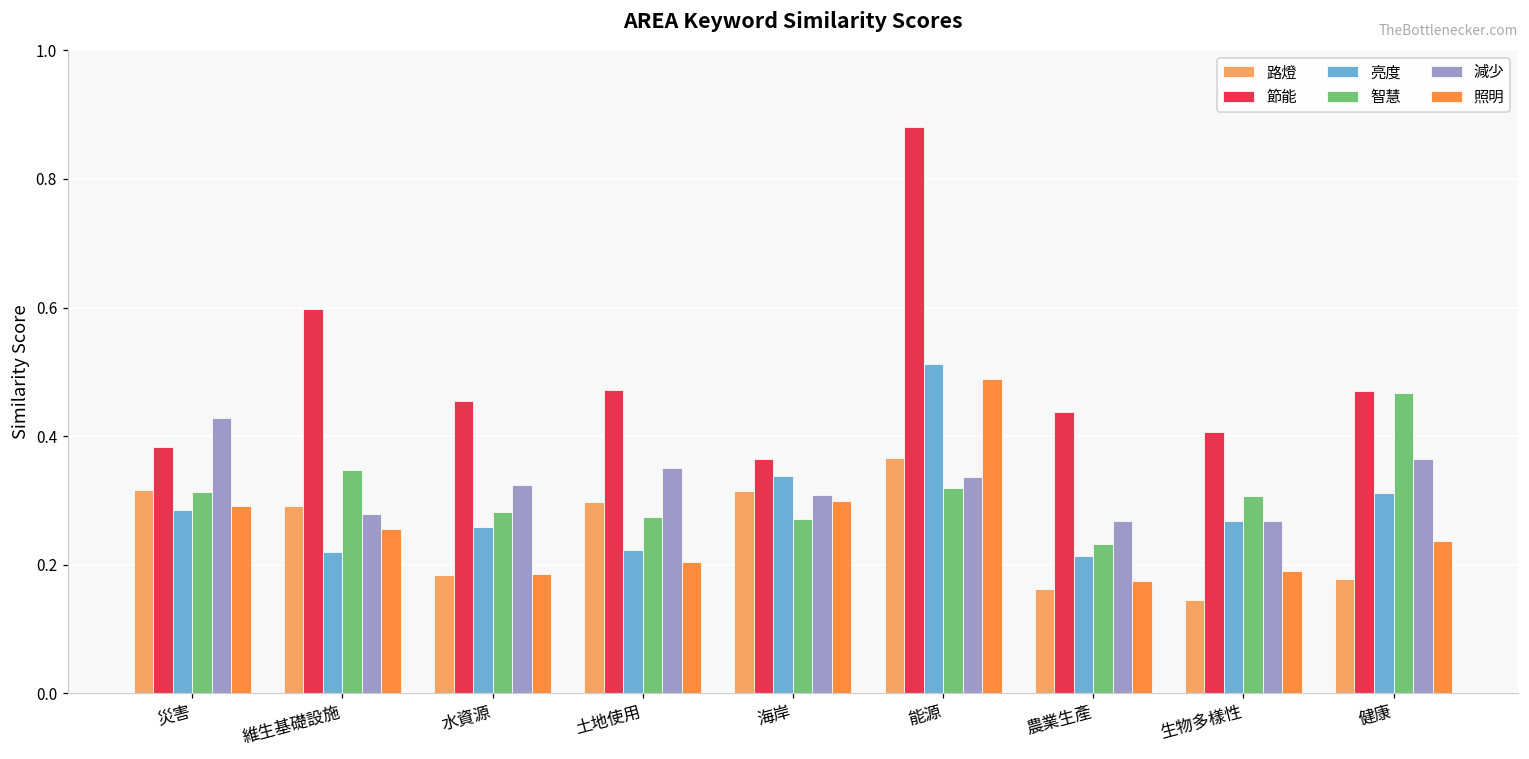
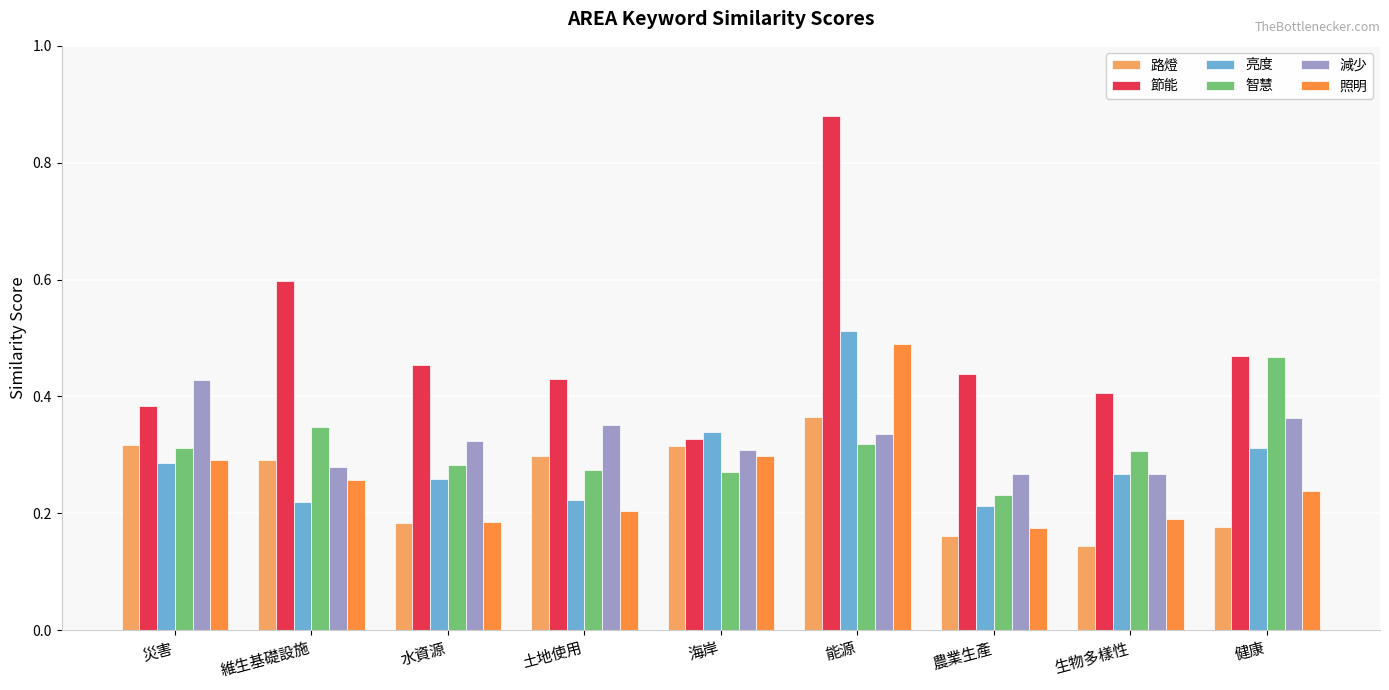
節能, 土地使用: 0.47 -> 0.43
節能, 海岸: 0.36 -> 0.33
